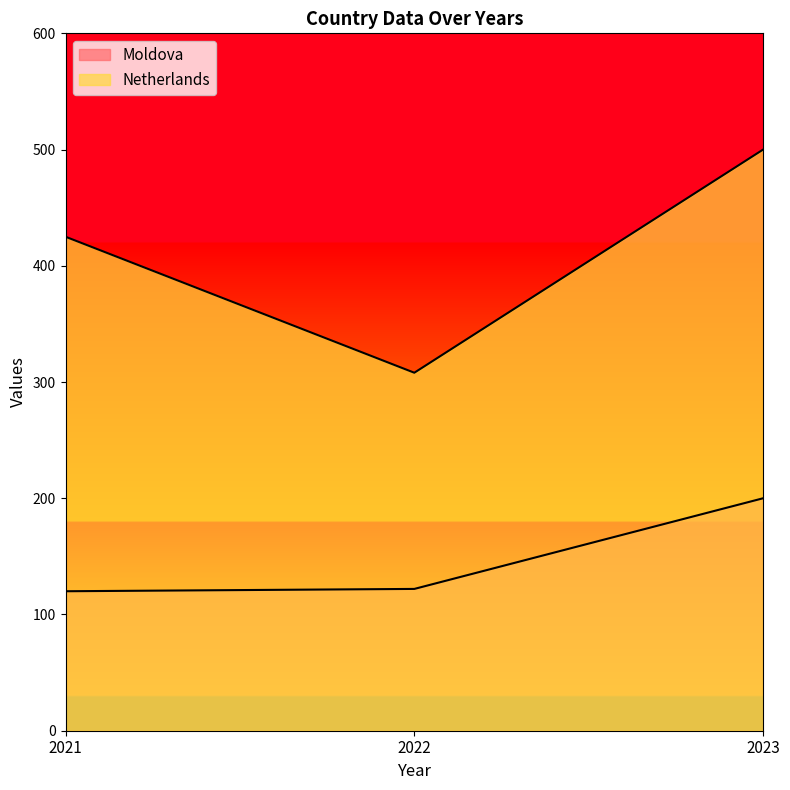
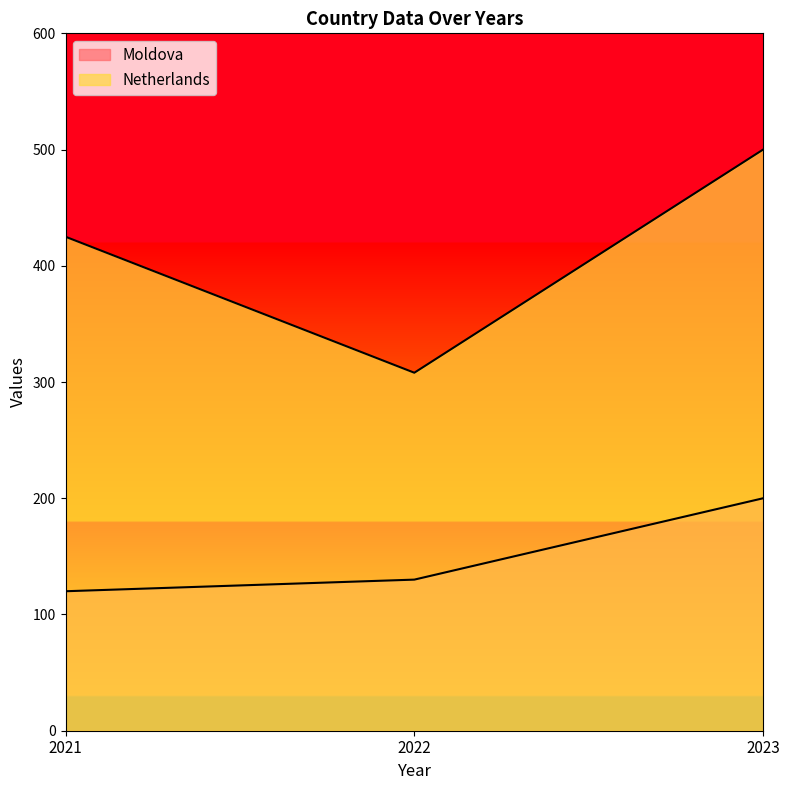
Moldova, 2022: 122 -> 130
